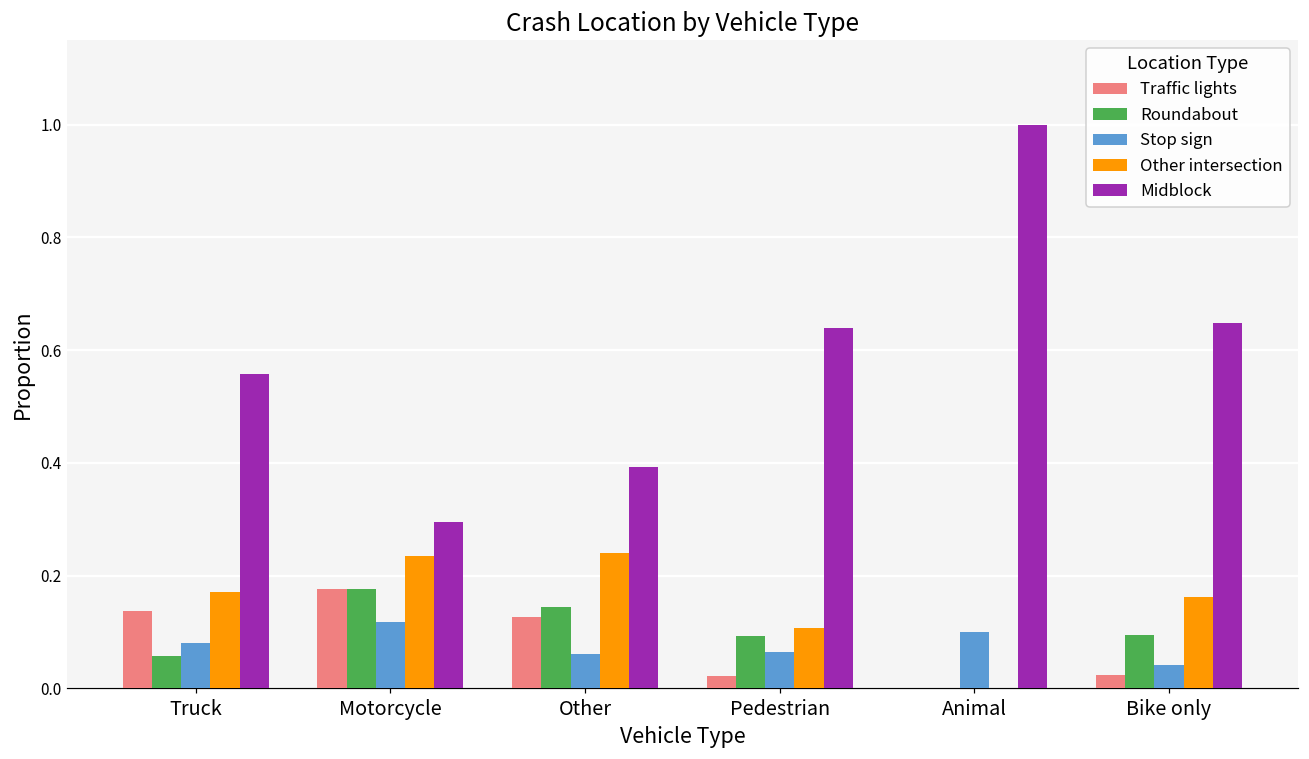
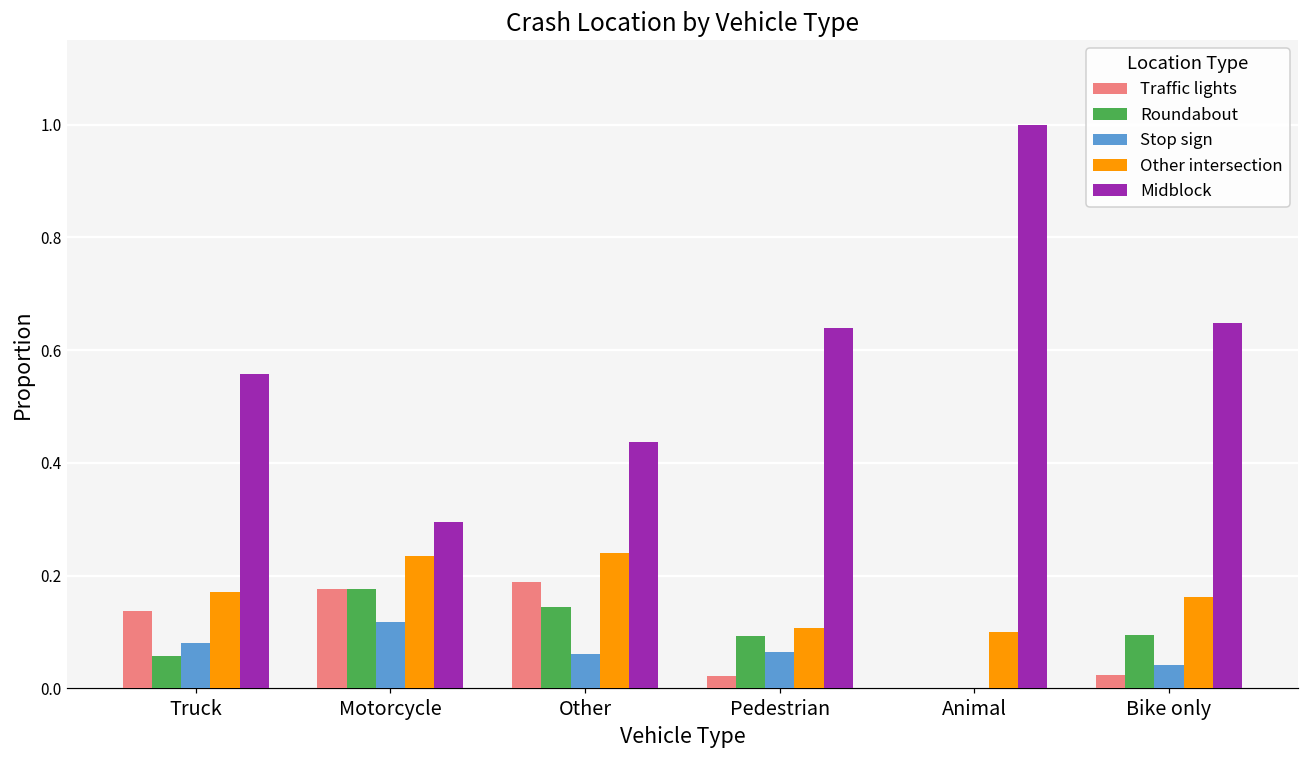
Traffic lights, Other: 0.13 -> 0.19
Midblock, Other: 0.39 -> 0.44
Stop sign, Animal: 0.1 -> 0.0
Other intersection, Animal: 0.0 -> 0.1
